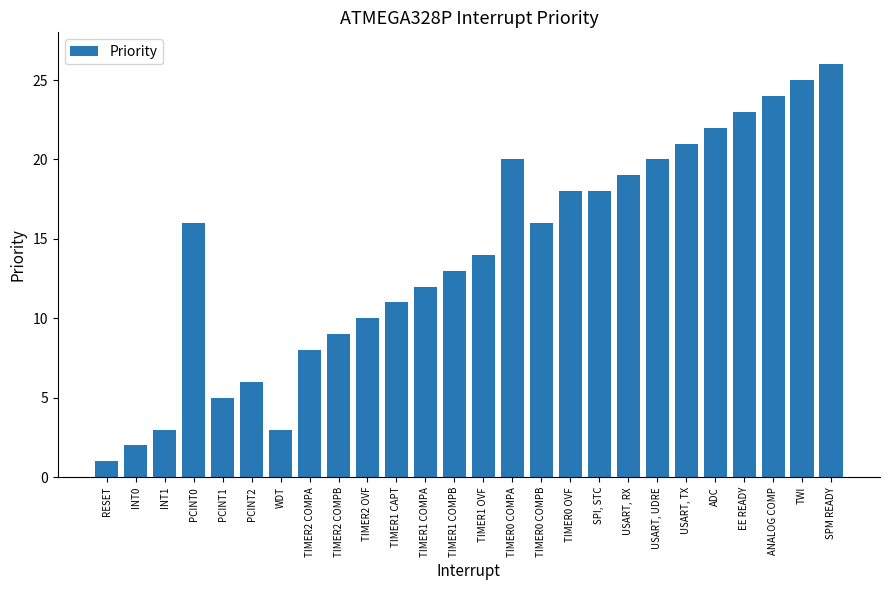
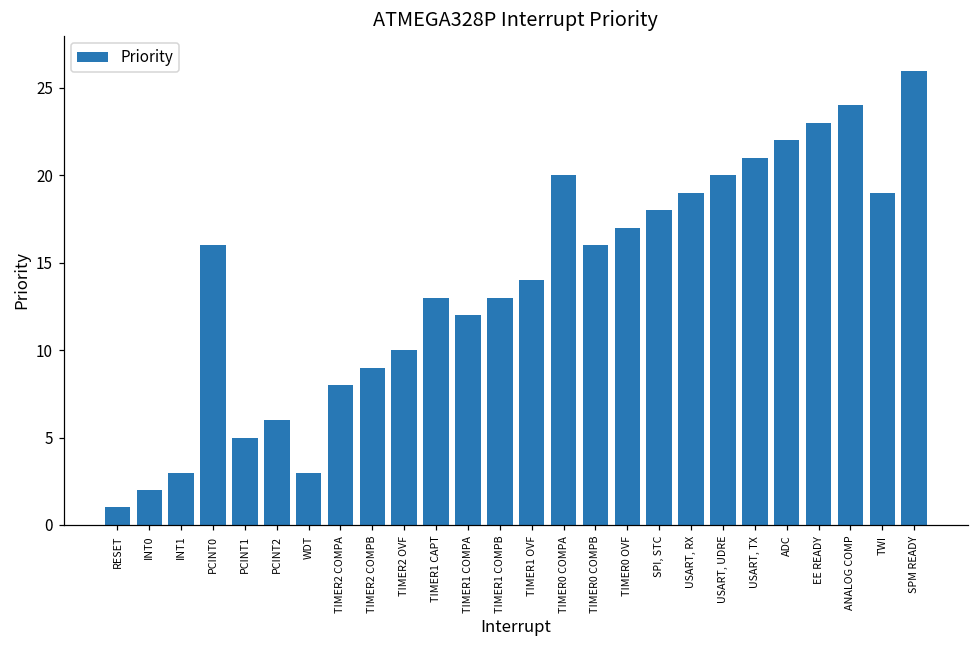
TIMER1 CAPT: 11 -> 13
TIMER0 OVF: 18 -> 17
TWI: 25 -> 19
